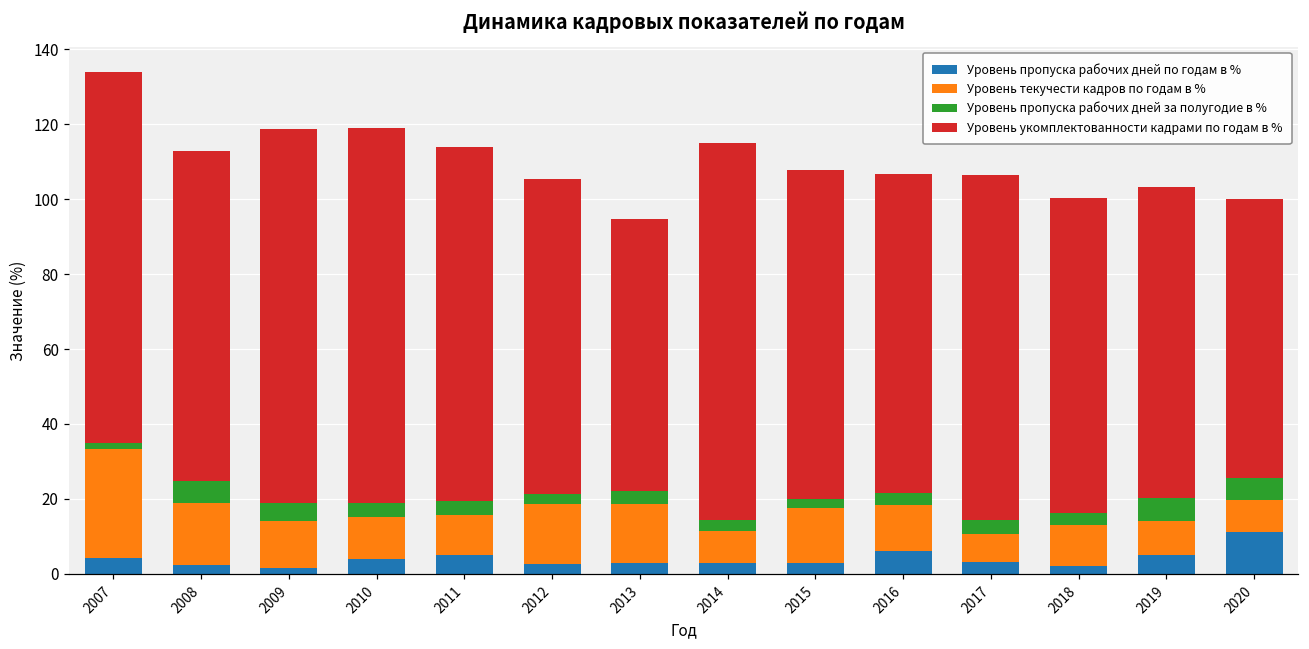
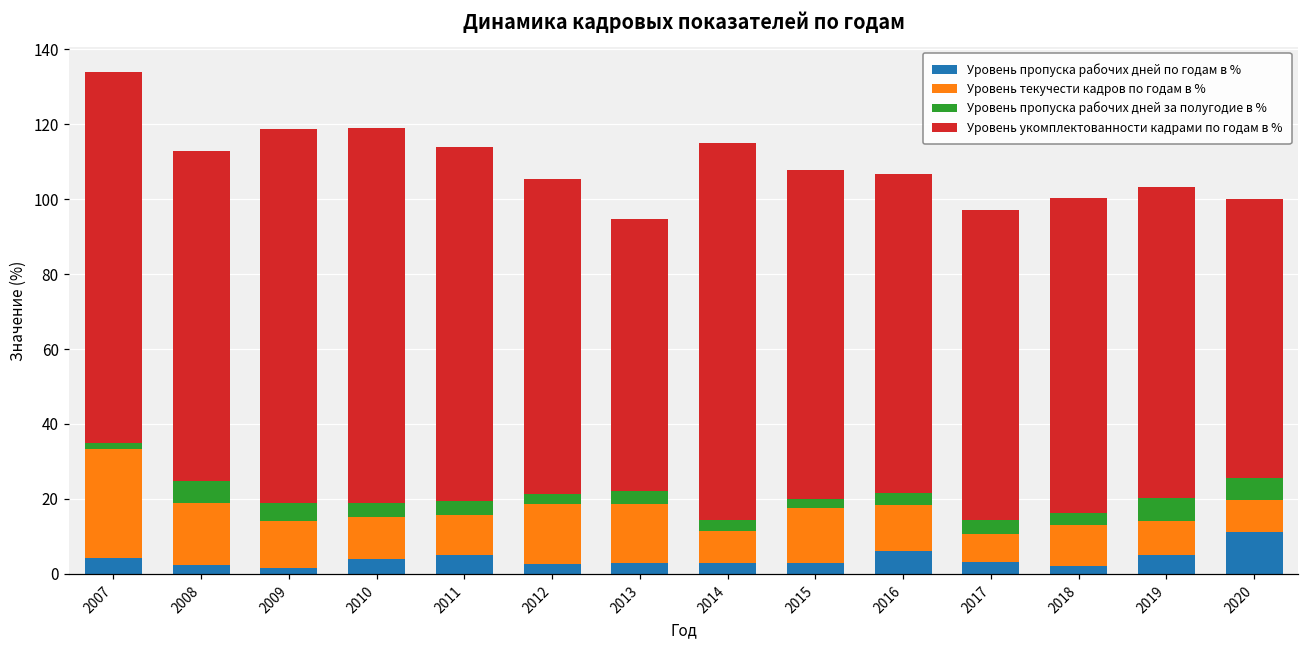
Уровень укомплектованности кадрами по годам в %, 2017: 92 -> 83
